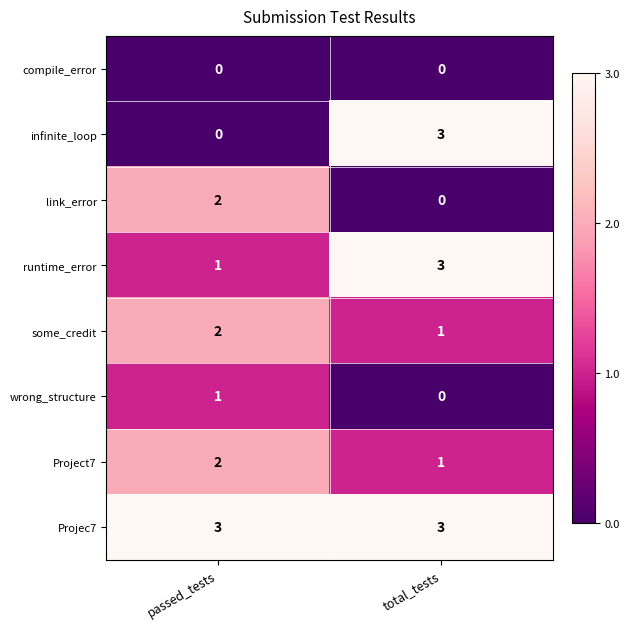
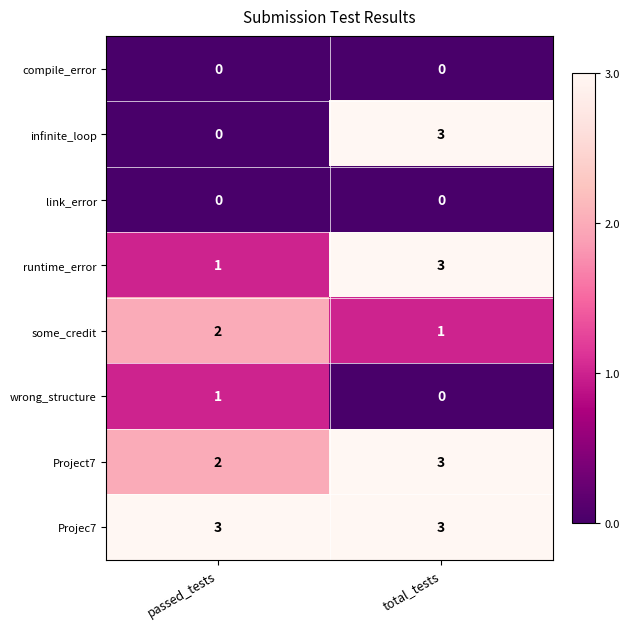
link_error, passed_tests: 2 -> 0
Project7, total_tests: 1 -> 3
